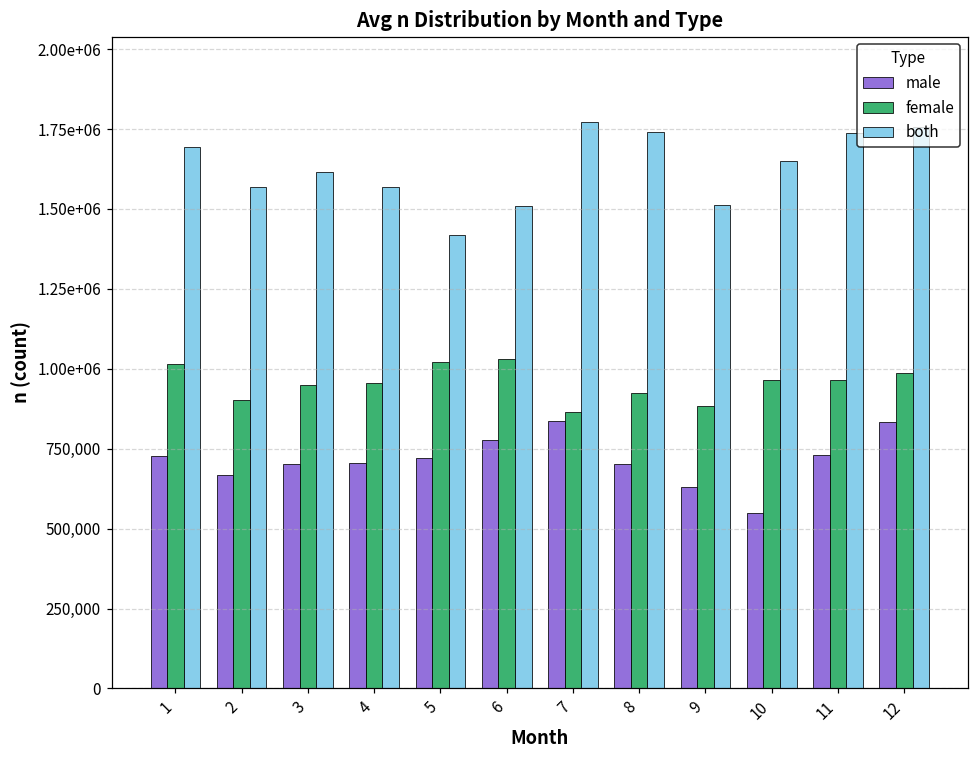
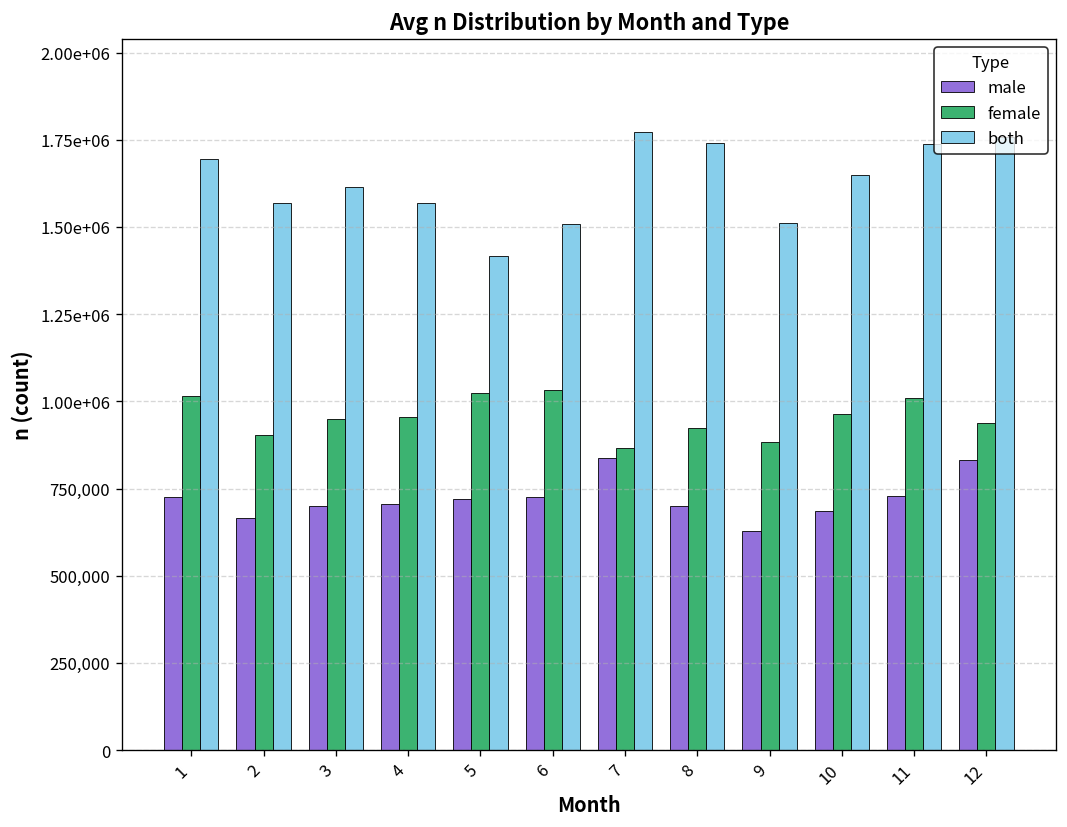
male, 6: 780,000 -> 730,000
male, 10: 550,000 -> 680,000
female, 11: 970,000 -> 1,010,000
female, 12: 990,000 -> 940,000
